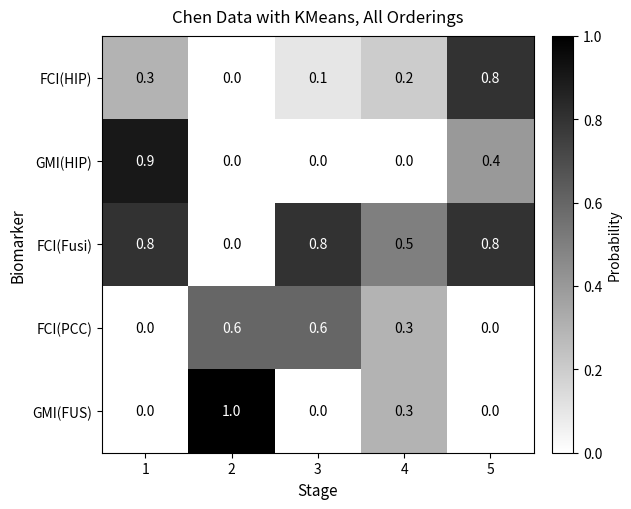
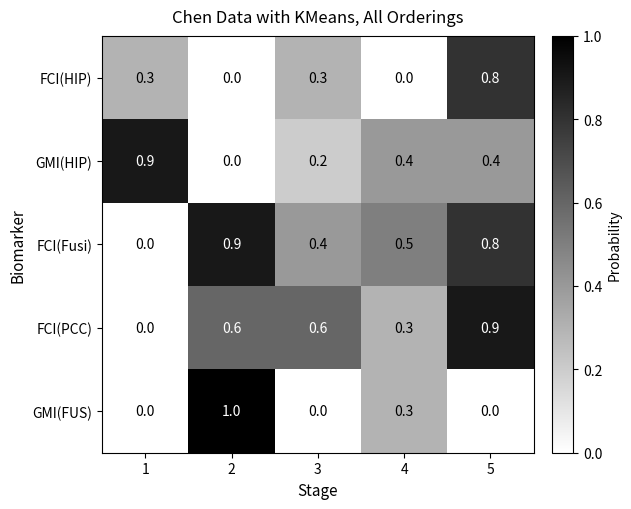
FCI(HIP), 3: 0.1 -> 0.3
FCI(HIP), 4: 0.2 -> 0.0
GMI(HIP), 3: 0.0 -> 0.2
GMI(HIP), 4: 0.0 -> 0.4
FCI(Fusi), 1: 0.8 -> 0.0
FCI(Fusi), 2: 0.0 -> 0.9
FCI(Fusi), 3: 0.8 -> 0.4
FCI(PCC), 5: 0.0 -> 0.9
